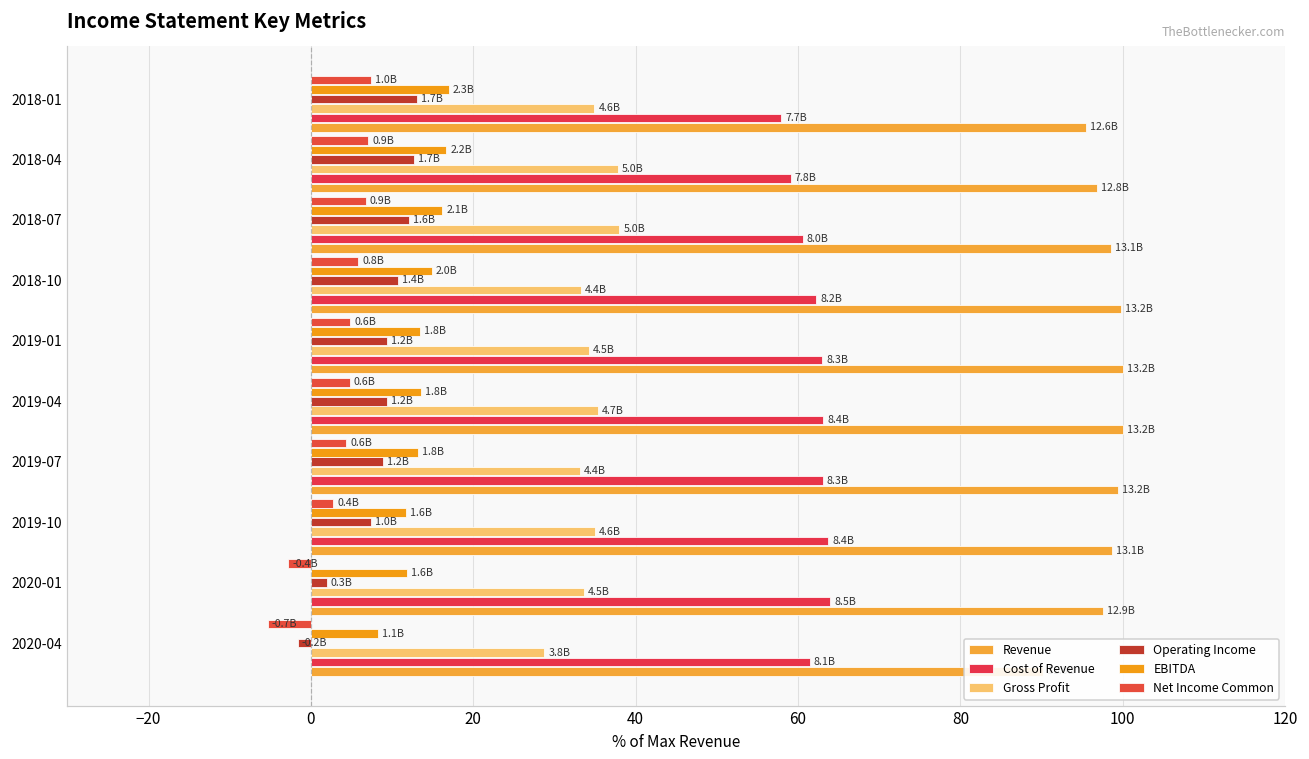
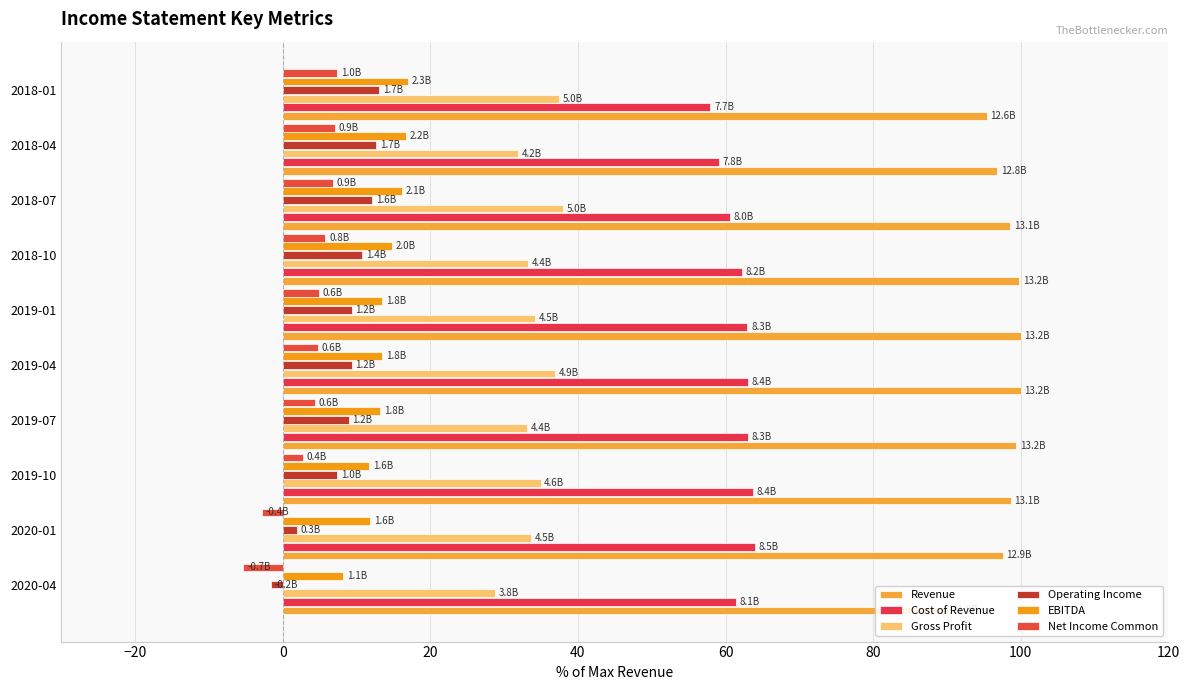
Gross Profit, 2018-01: 4.6B -> 5.0B
Gross Profit, 2018-04: 5.0B -> 4.2B
Gross Profit, 2019-04: 4.7B -> 4.9B
